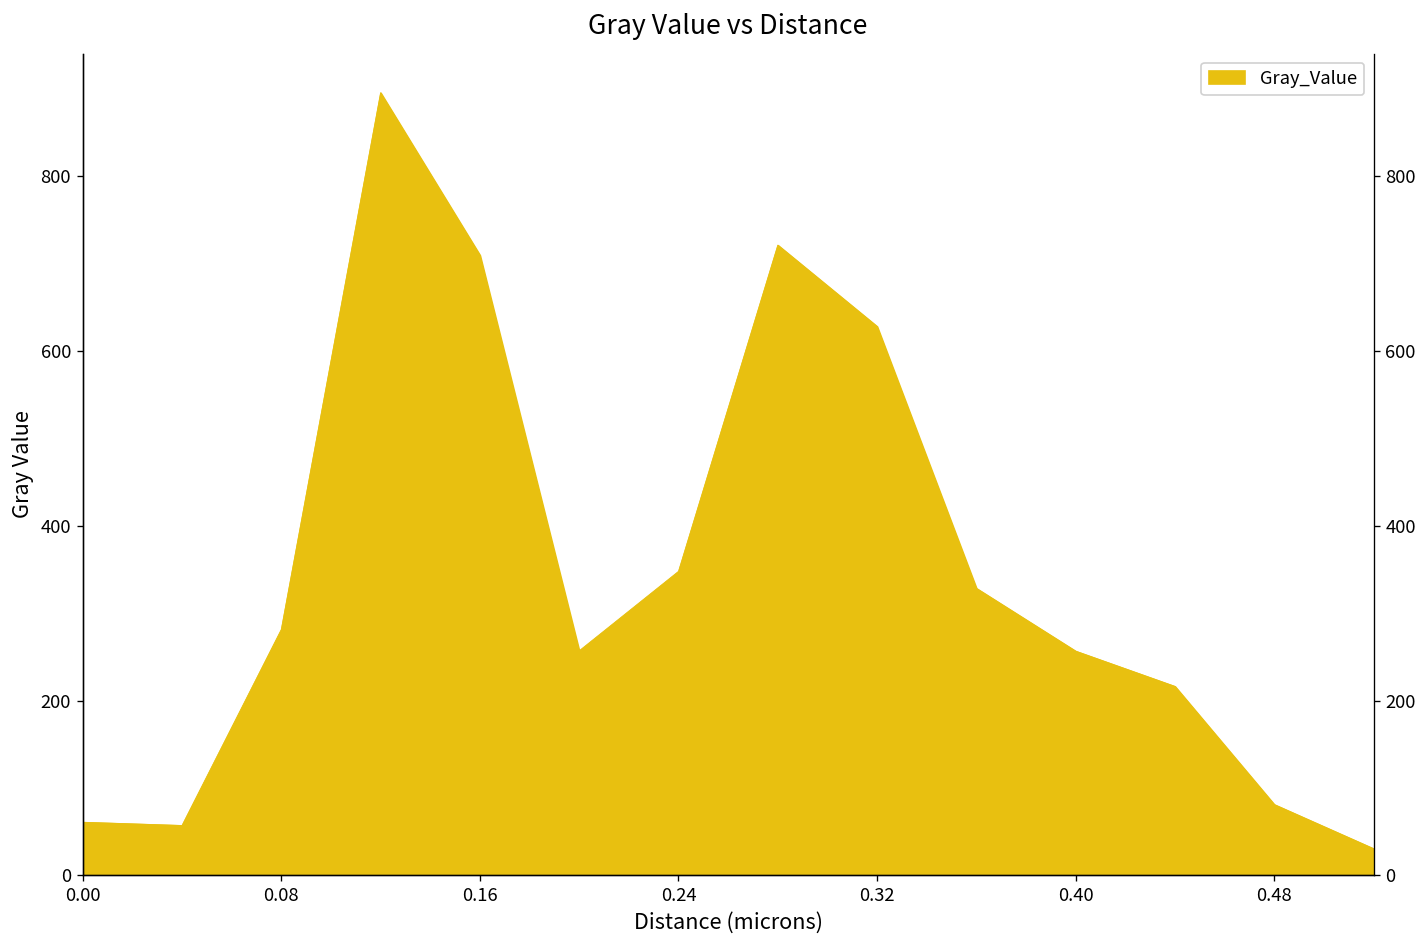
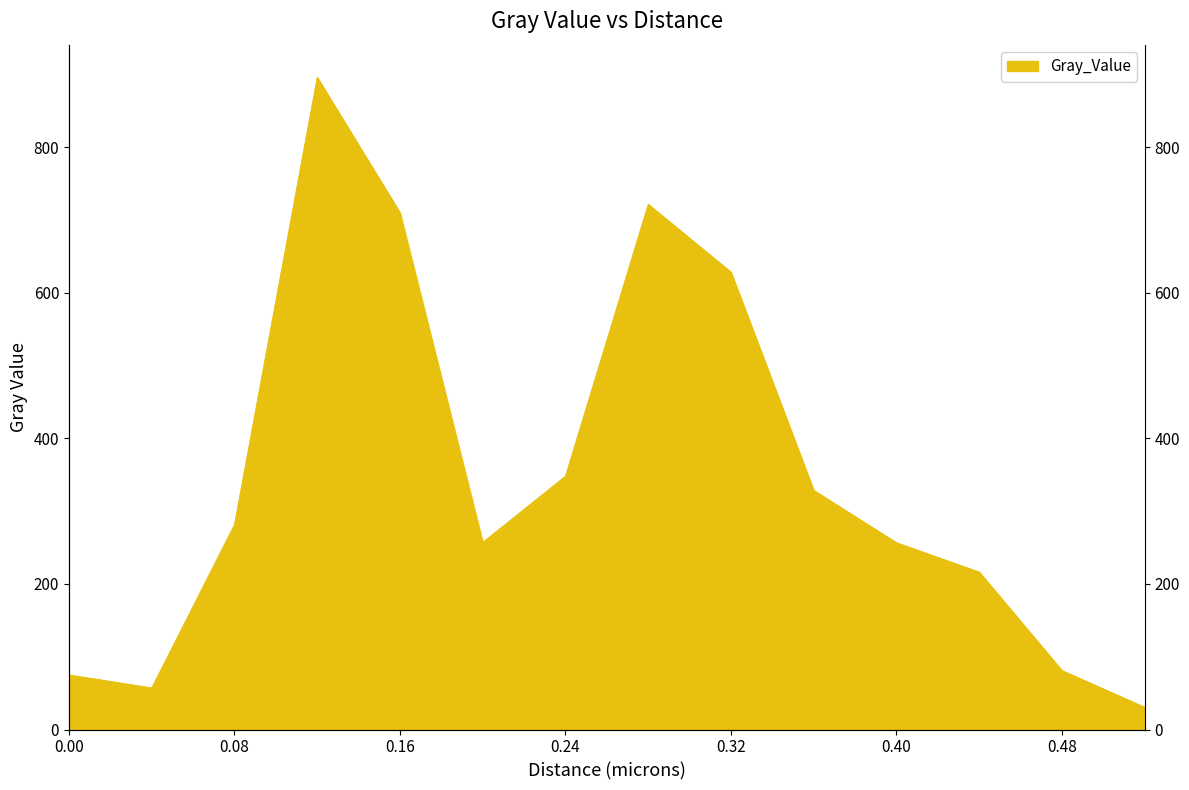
0.00: 60 -> 80
